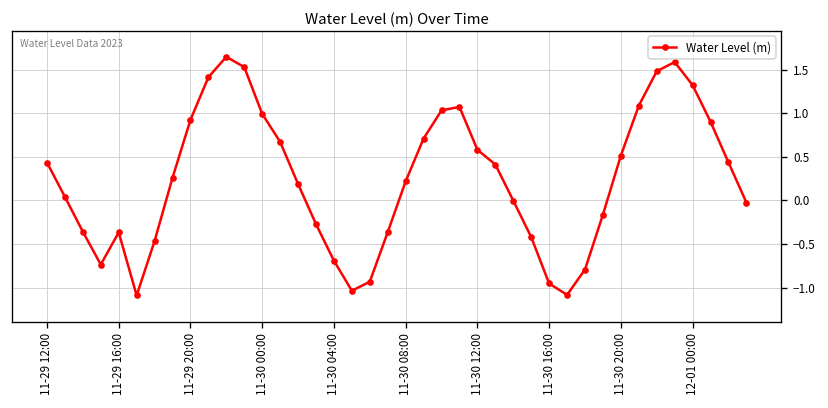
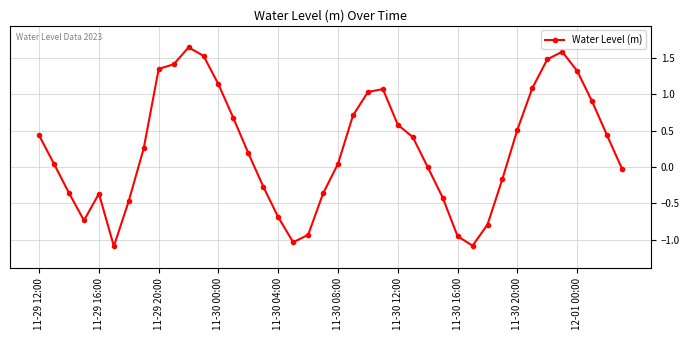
11-29 20:00: 0.9 -> 1.3
11-30 00:00: 1.0 -> 1.1
11-30 08:00: 0.2 -> 0.0
